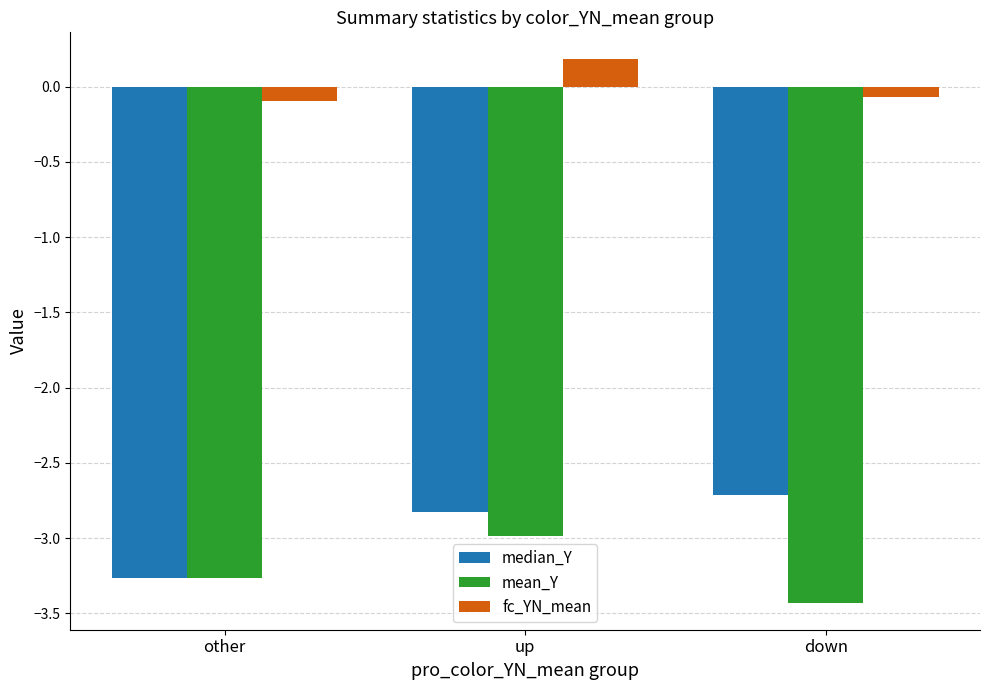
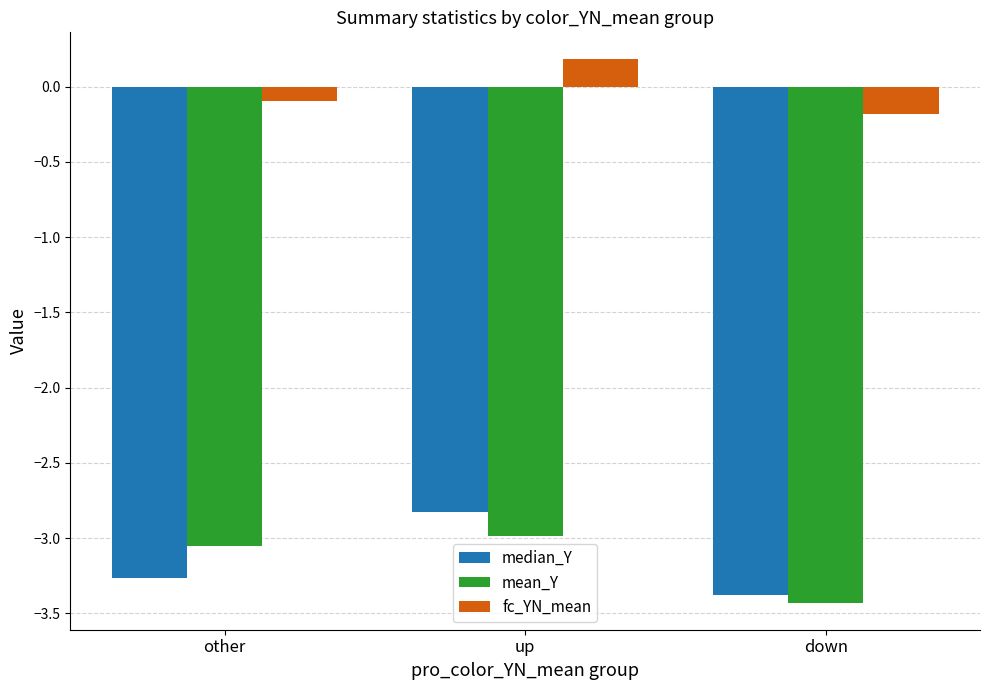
mean_Y, other: -3.27 -> -3.05
median_Y, down: -2.72 -> -3.38
fc_YN_mean, down: -0.07 -> -0.18
